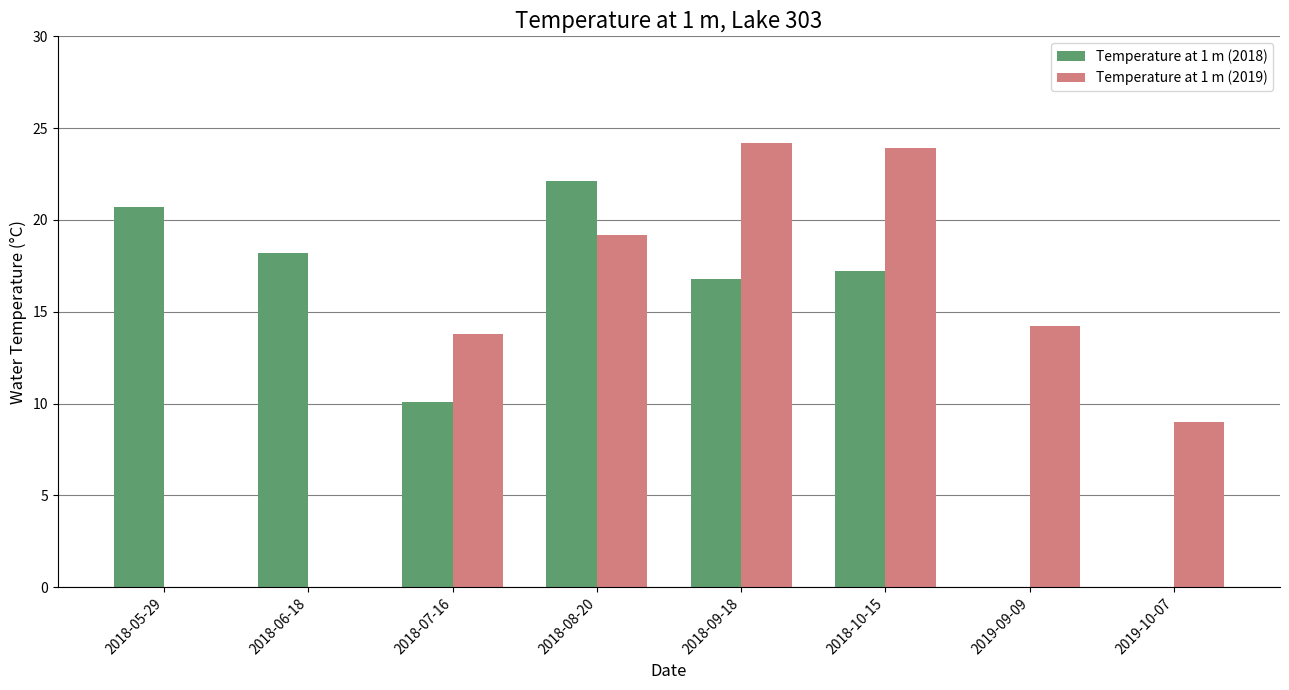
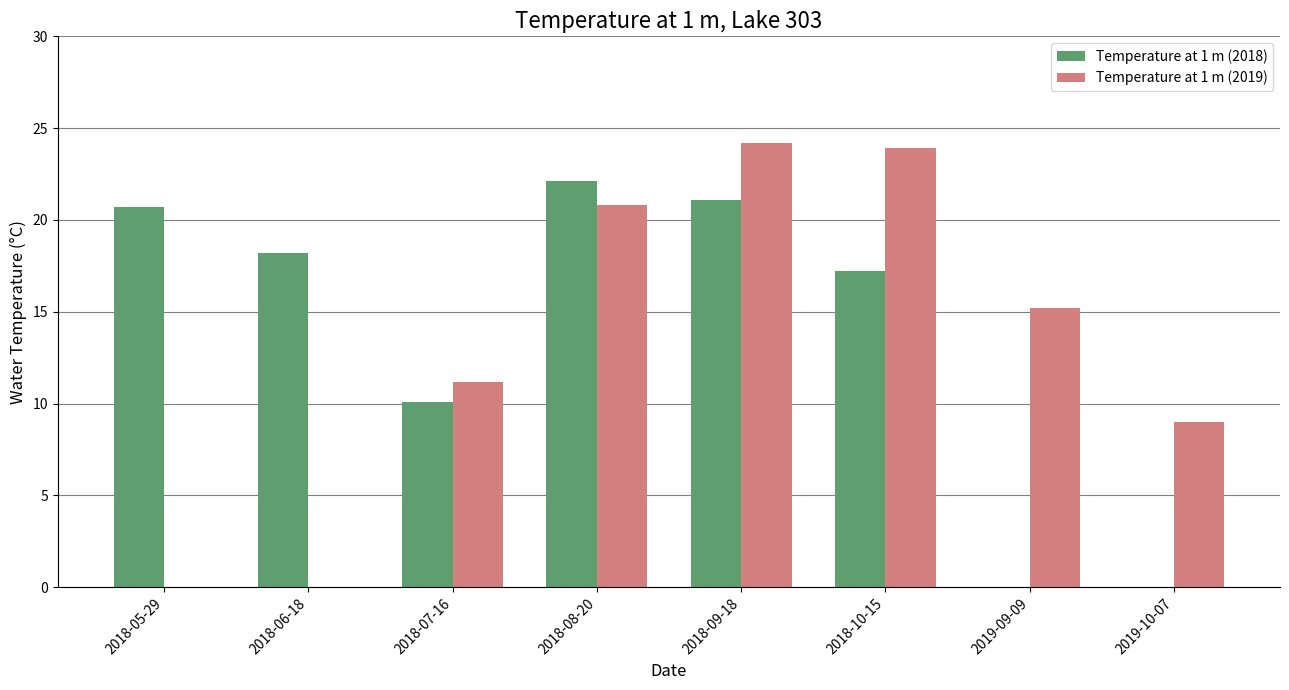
Temperature at 1 m (2019), 2018-07-16: 13.8 -> 11.2
Temperature at 1 m (2019), 2018-08-20: 19.2 -> 20.8
Temperature at 1 m (2018), 2018-09-18: 16.8 -> 21.1
Temperature at 1 m (2019), 2019-09-09: 14.2 -> 15.2
